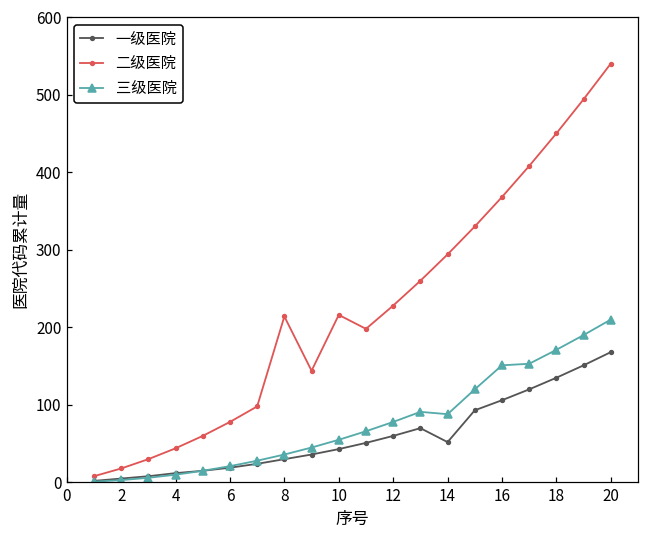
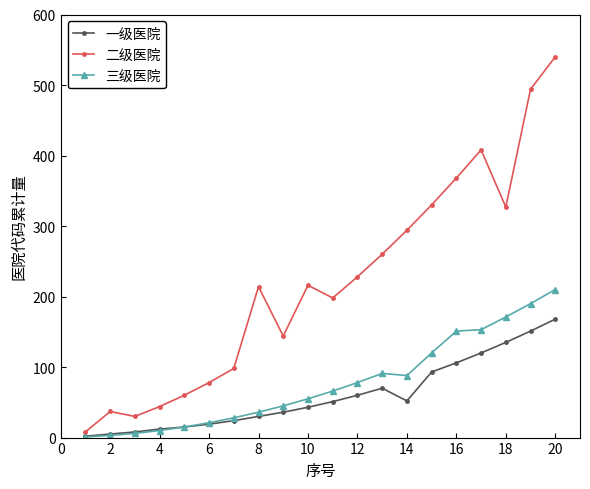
二级医院, 2: 20 -> 40
二级医院, 18: 450 -> 330
